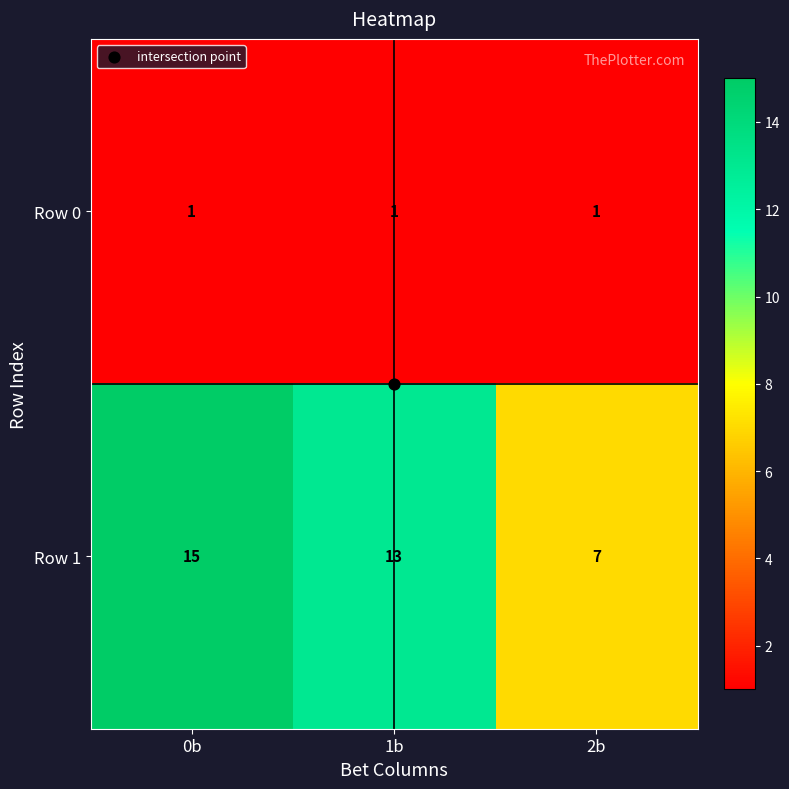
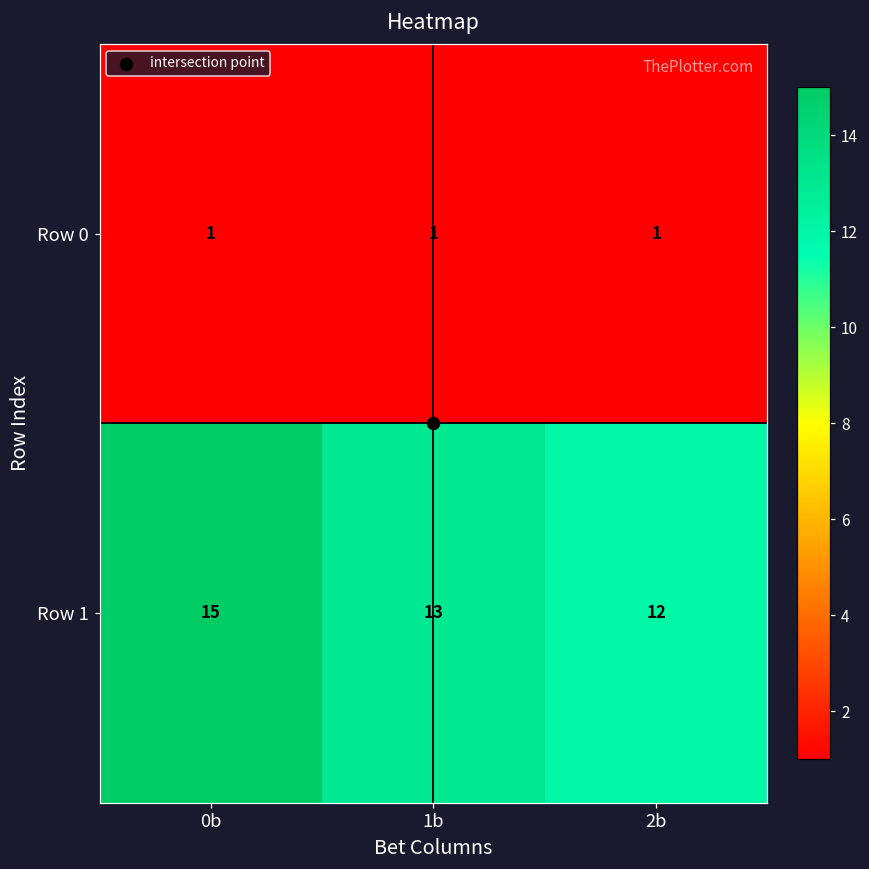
Row 1, 2b: 7 -> 12
